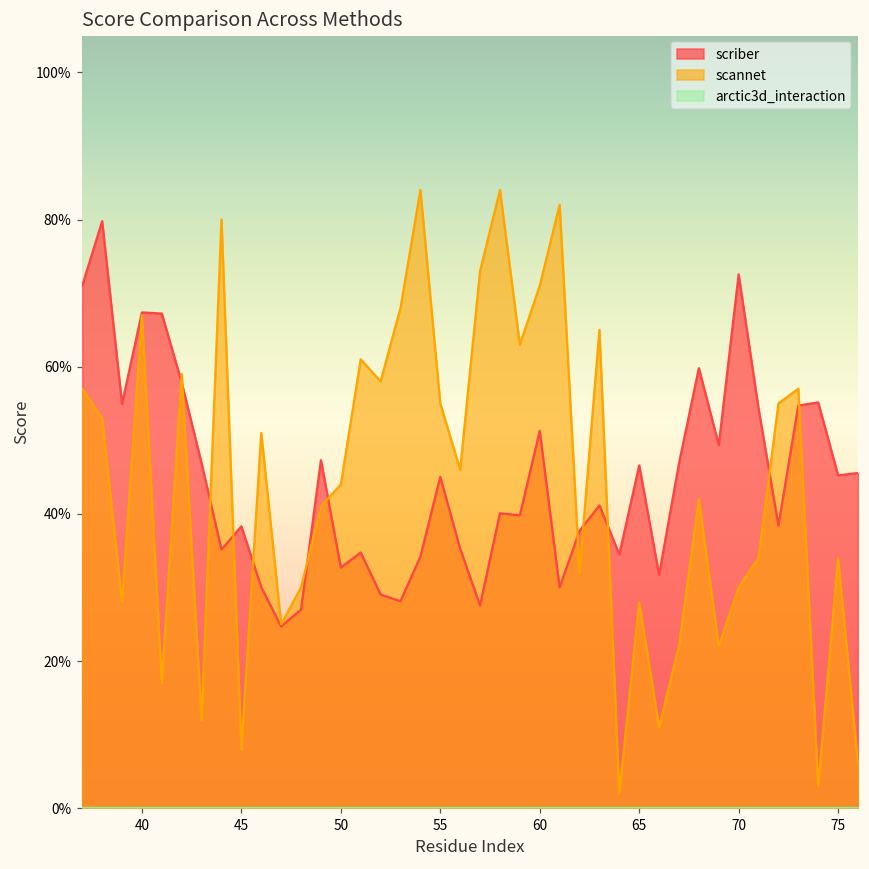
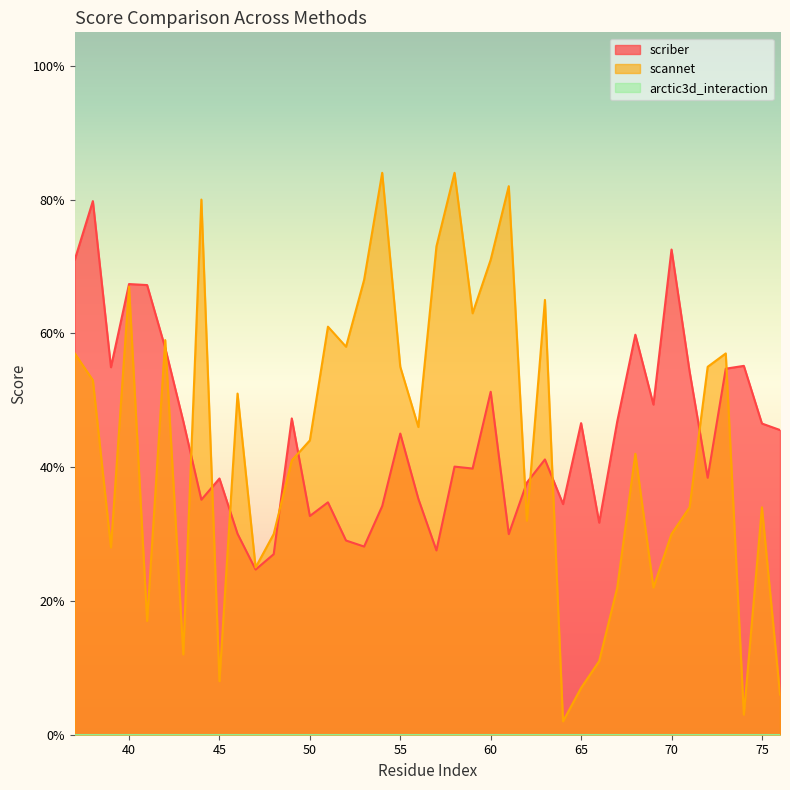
scannet, 65: 28% -> 7%
scriber, 75: 45% -> 47%
